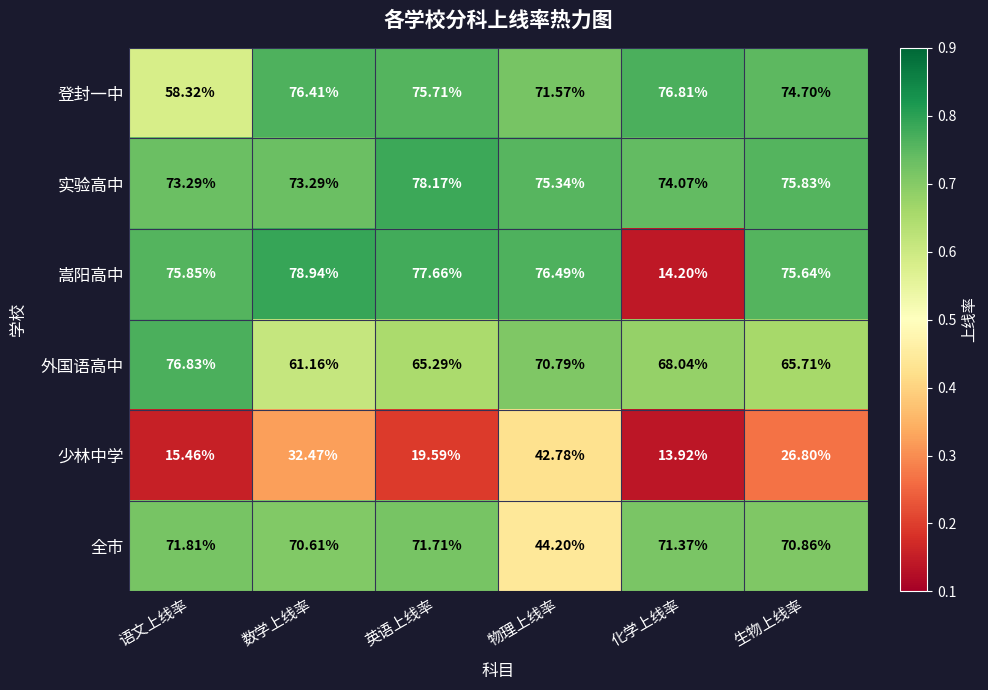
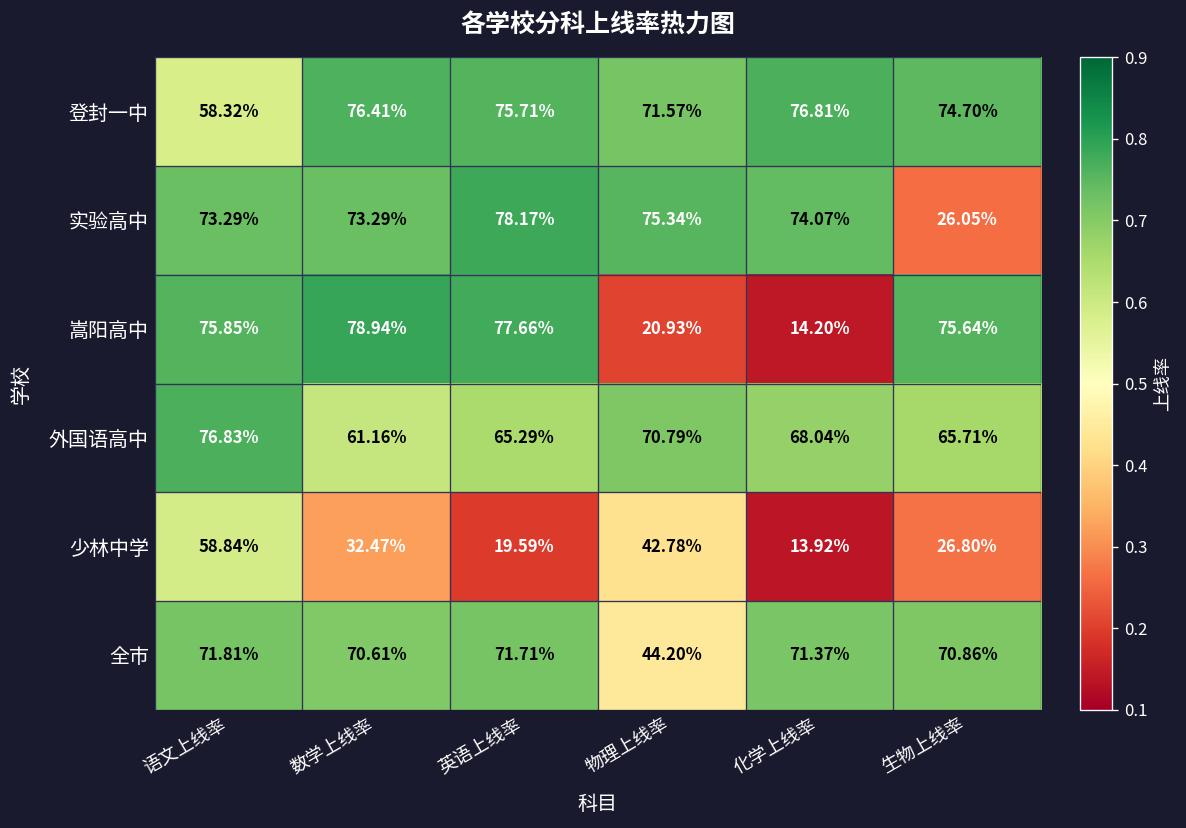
实验高中, 生物上线率: 75.83% -> 26.05%
嵩阳高中, 物理上线率: 76.49% -> 20.93%
少林中学, 语文上线率: 15.46% -> 58.84%
